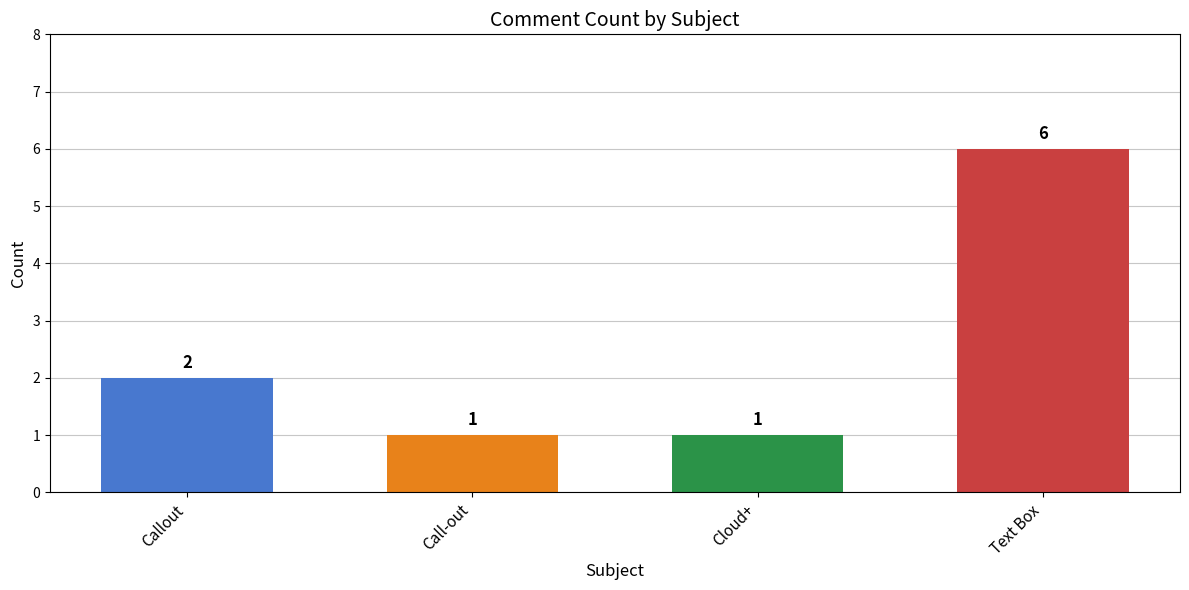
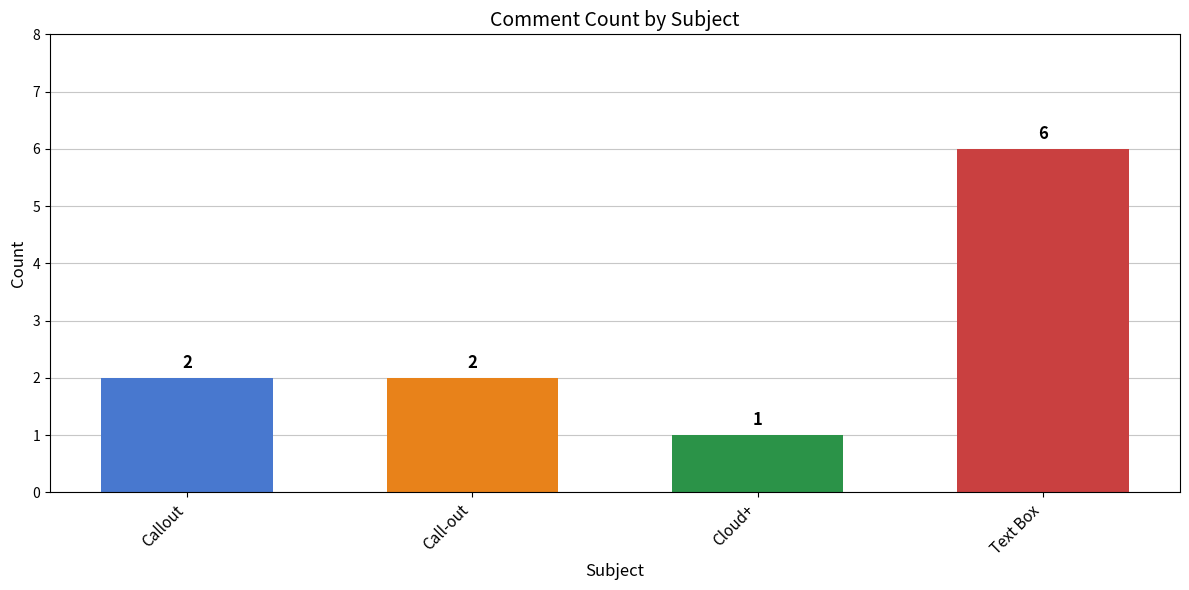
Call-out: 1 -> 2
